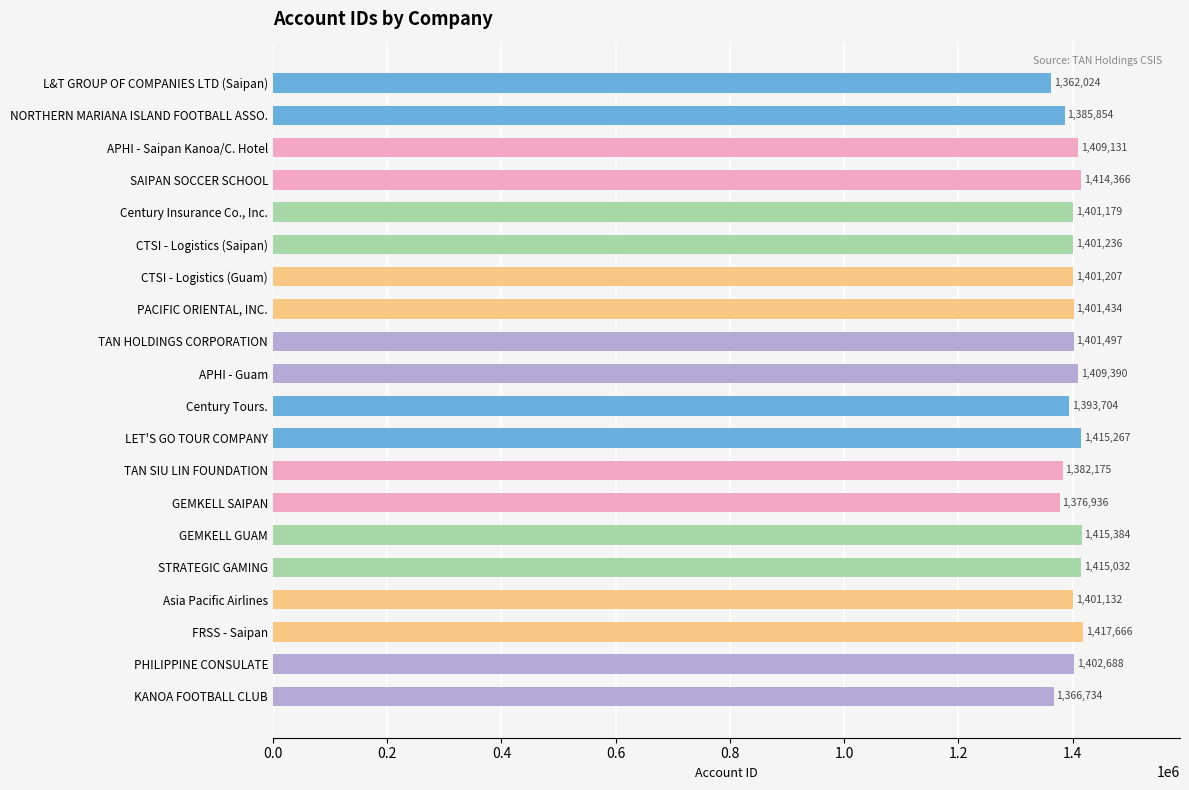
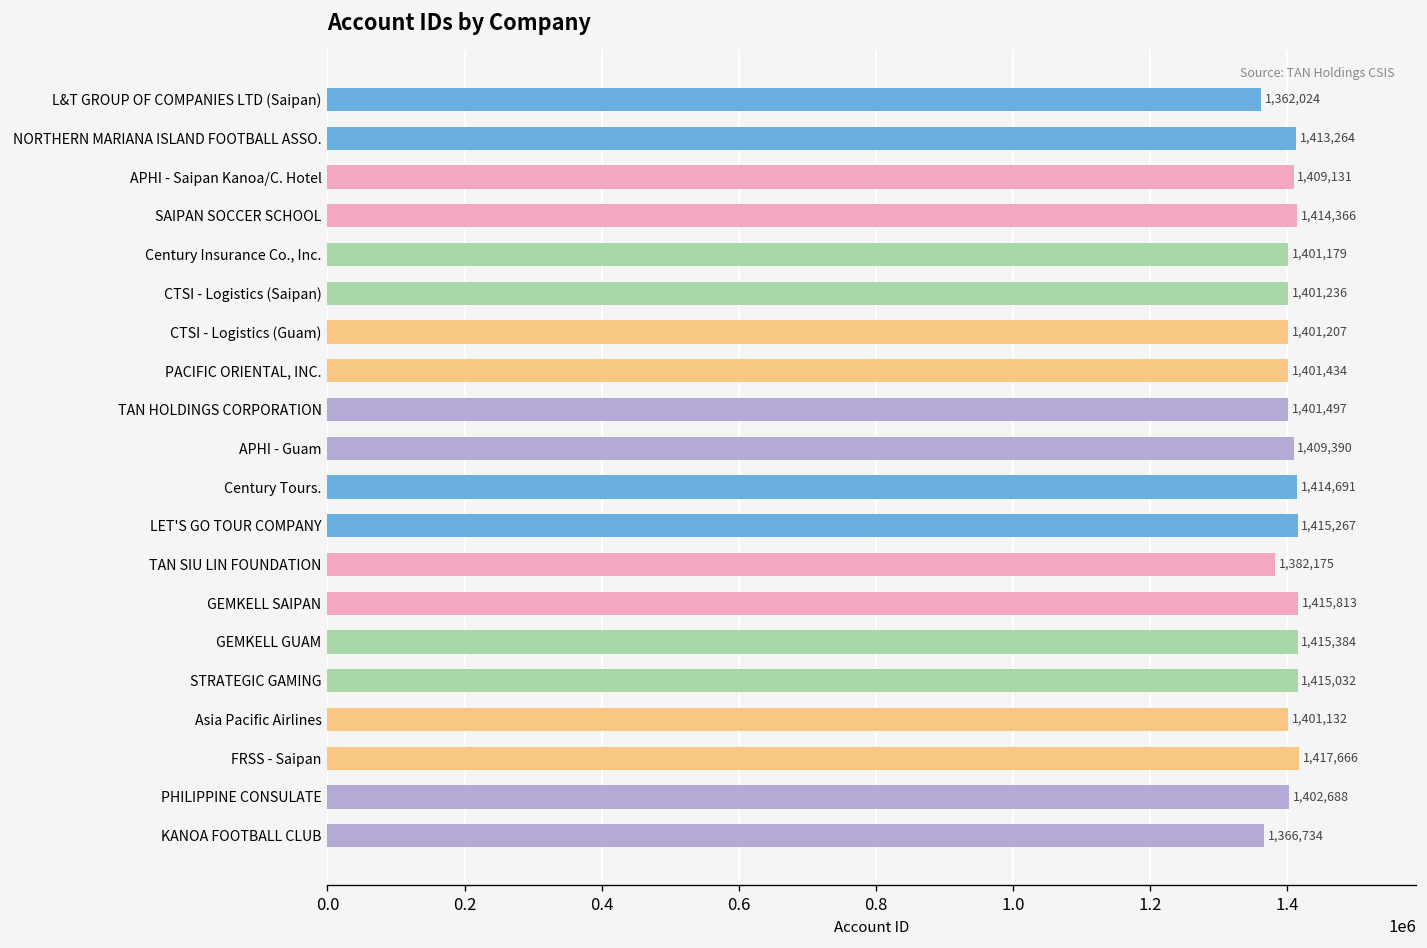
NORTHERN MARIANA ISLAND FOOTBALL ASSO.: 1,385,854 -> 1,413,264
Century Tours.: 1,393,704 -> 1,414,691
GEMKELL SAIPAN: 1,376,936 -> 1,415,813
